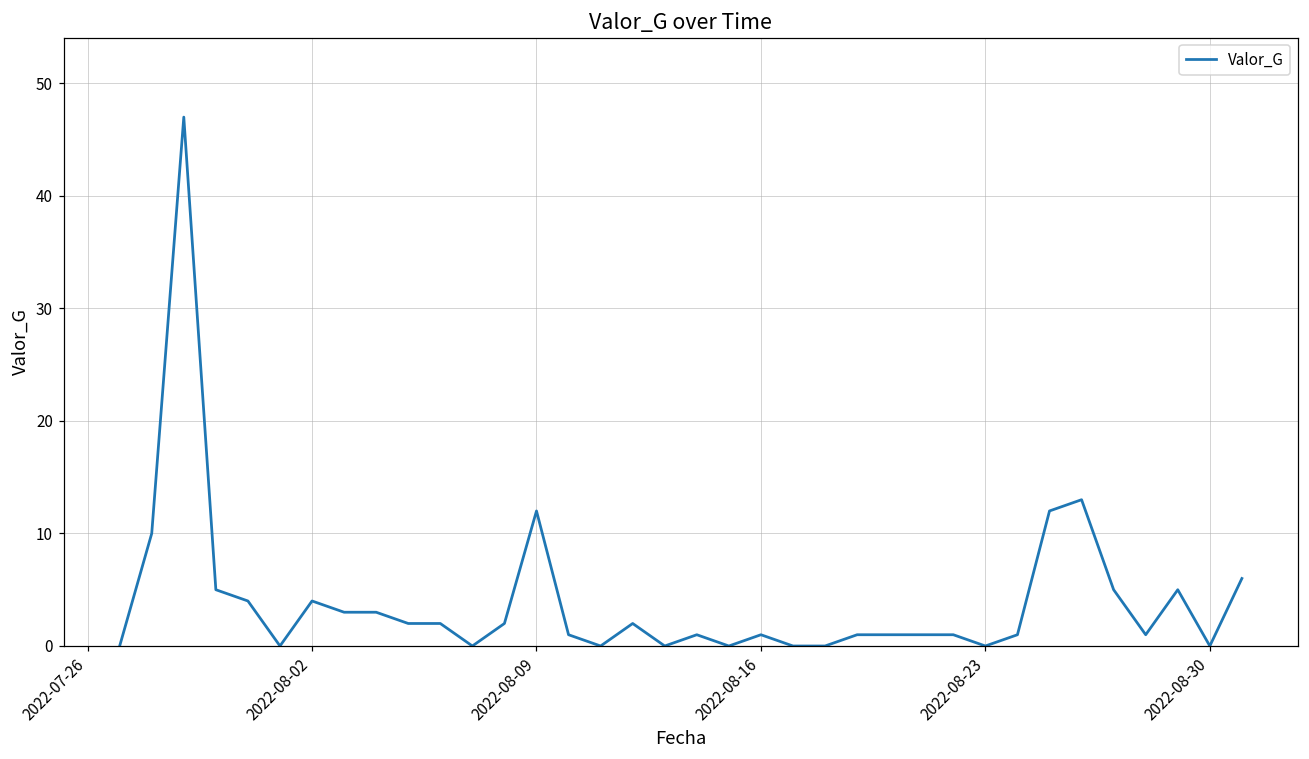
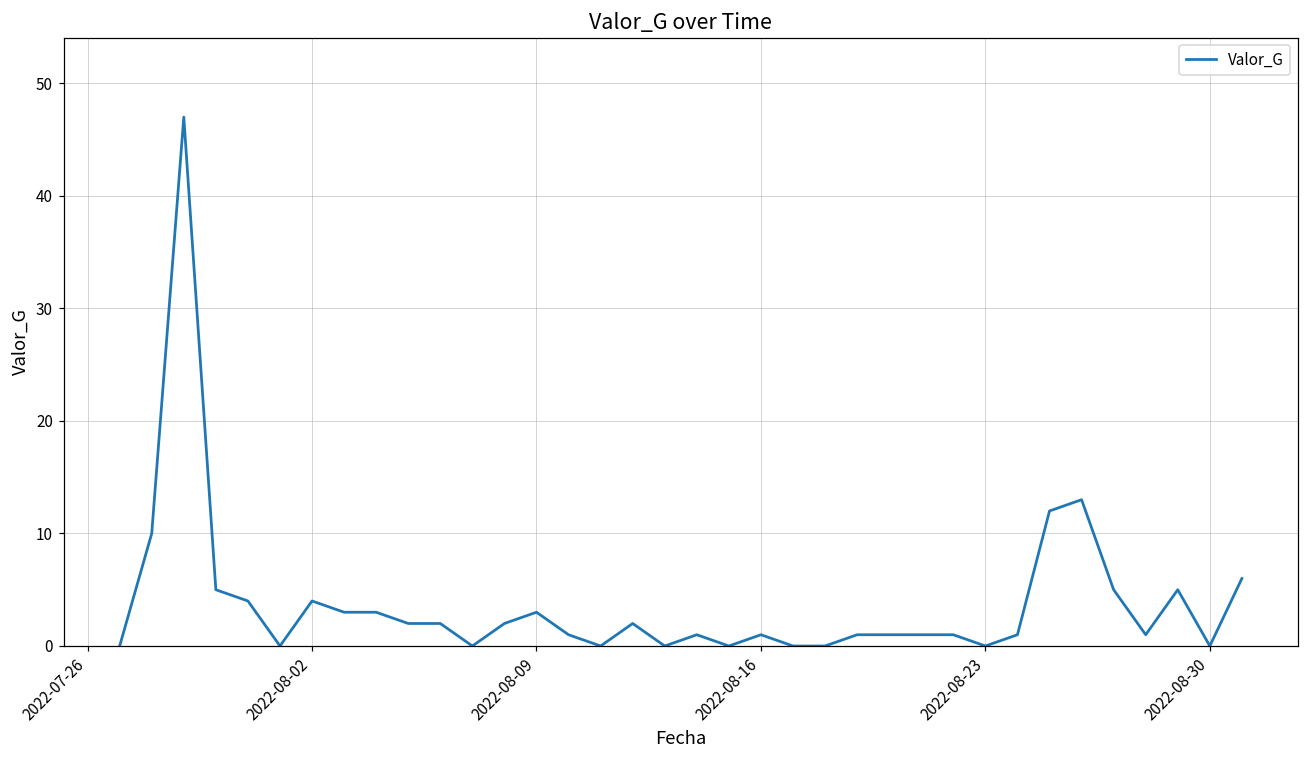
2022-08-09: 12 -> 3
